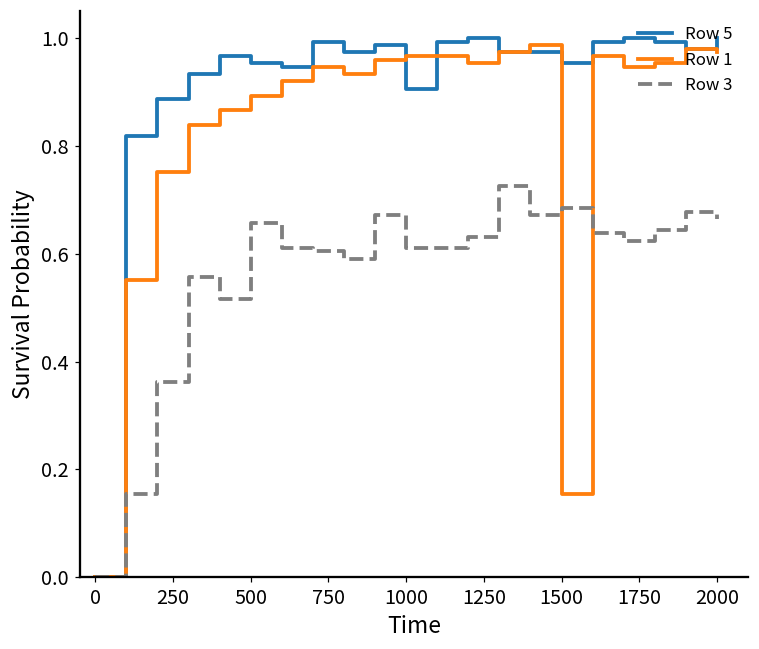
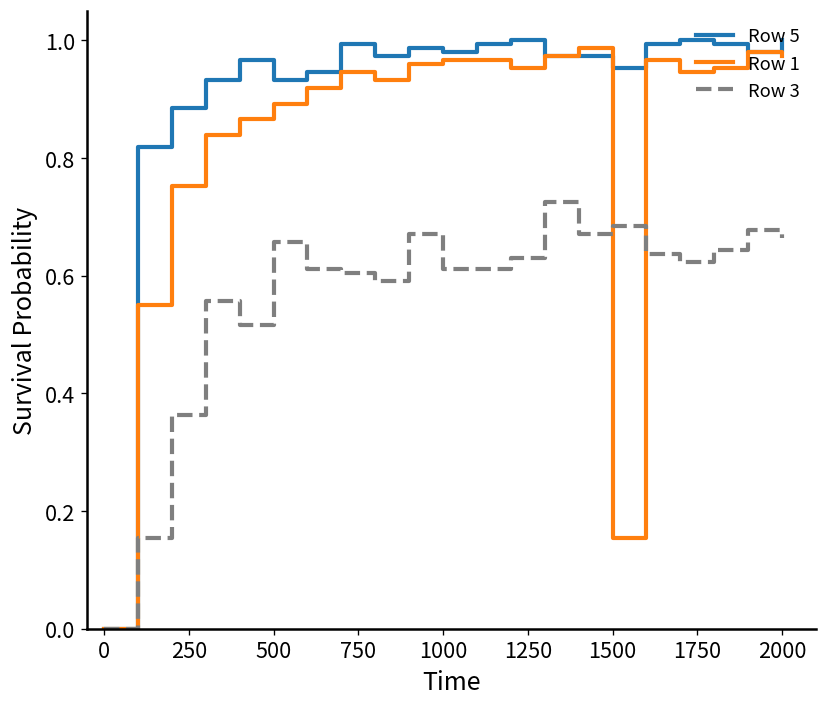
Row 5, 500: 0.95 -> 0.93
Row 5, 1000: 0.91 -> 0.98
